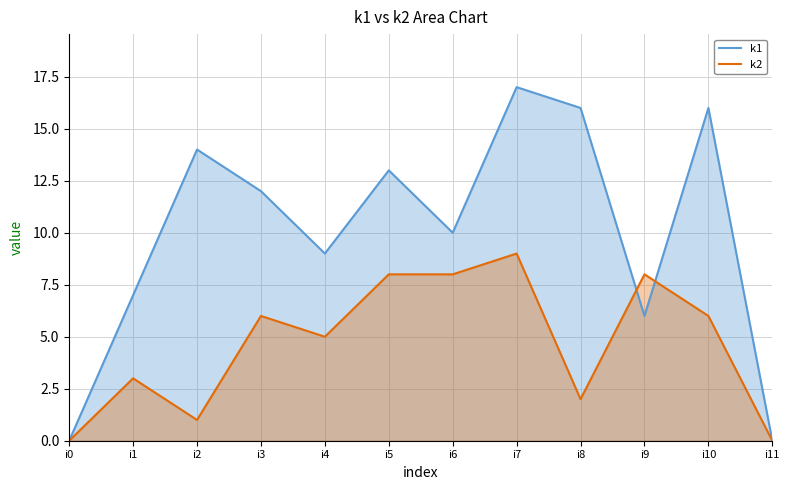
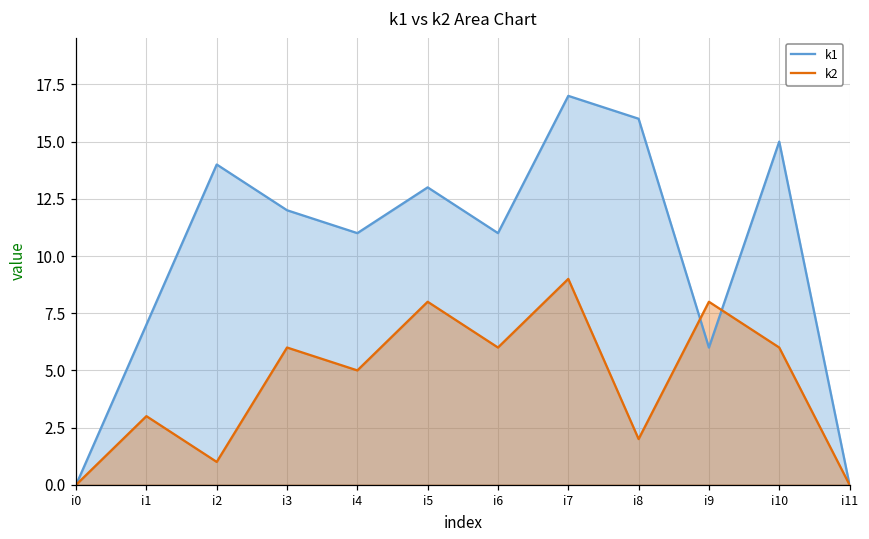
k1, i4: 9 -> 11
k1, i6: 10 -> 11
k2, i6: 8 -> 6
k1, i10: 16 -> 15
